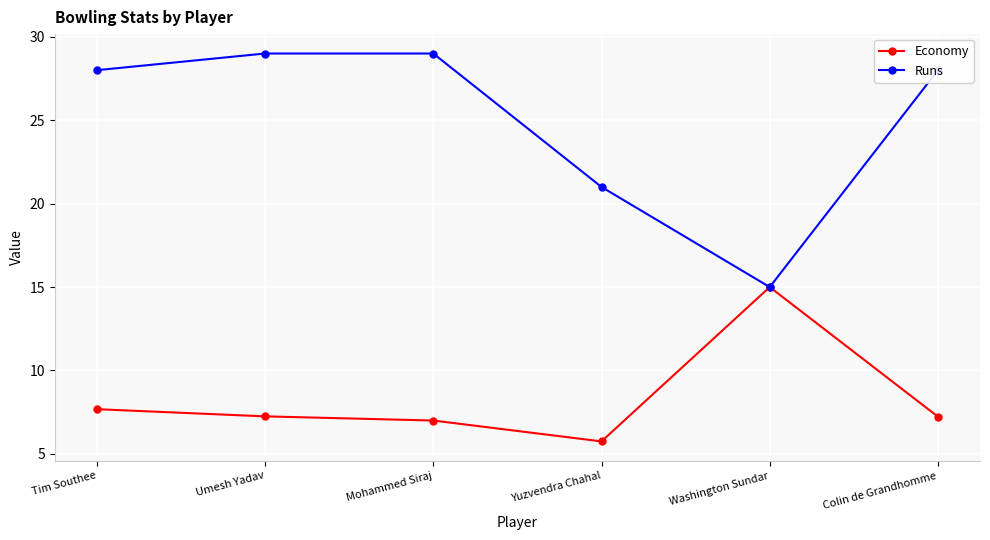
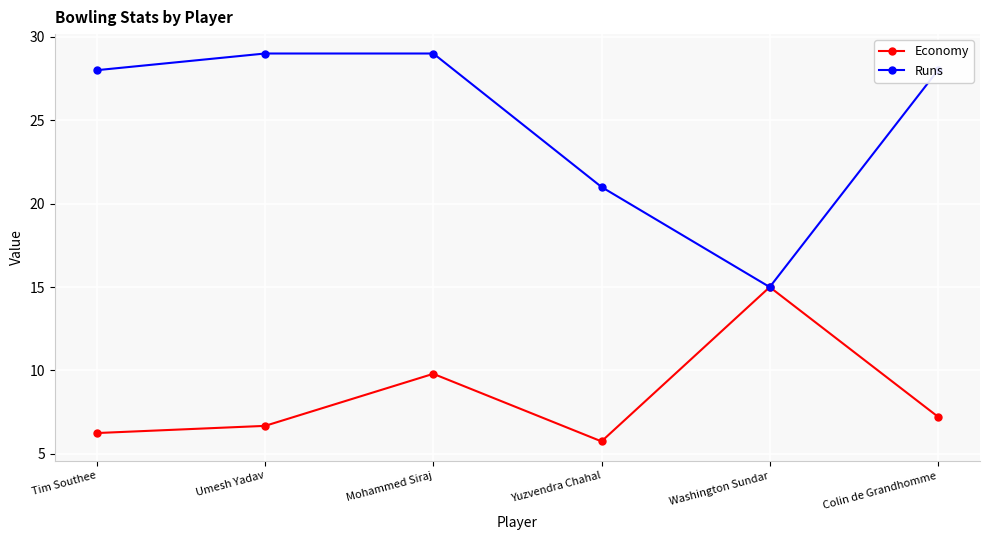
Economy, Tim Southee: 7.7 -> 6.3
Economy, Umesh Yadav: 7.3 -> 6.7
Economy, Mohammed Siraj: 7.0 -> 9.8
